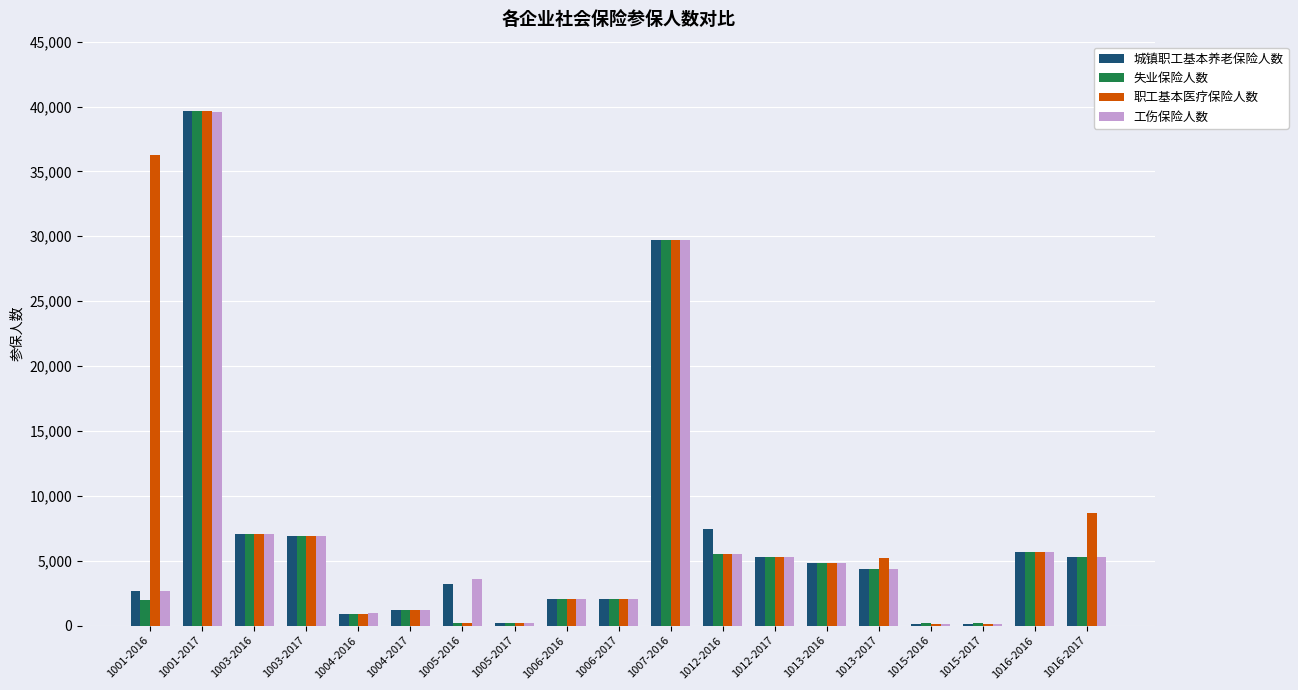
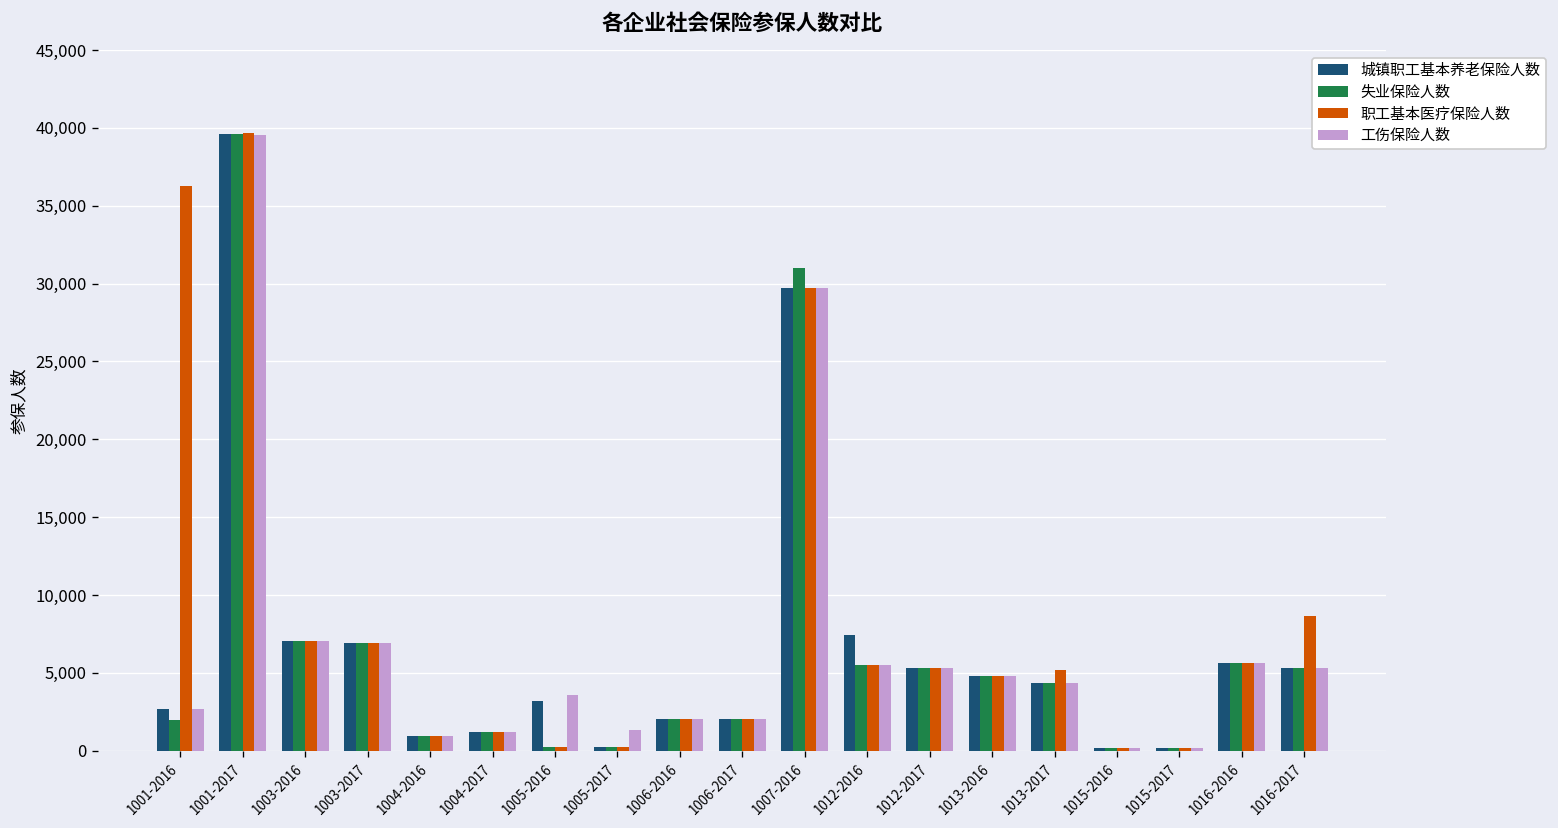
工伤保险人数, 1005-2017: 200 -> 1,300
失业保险人数, 1007-2016: 29,700 -> 31,000
